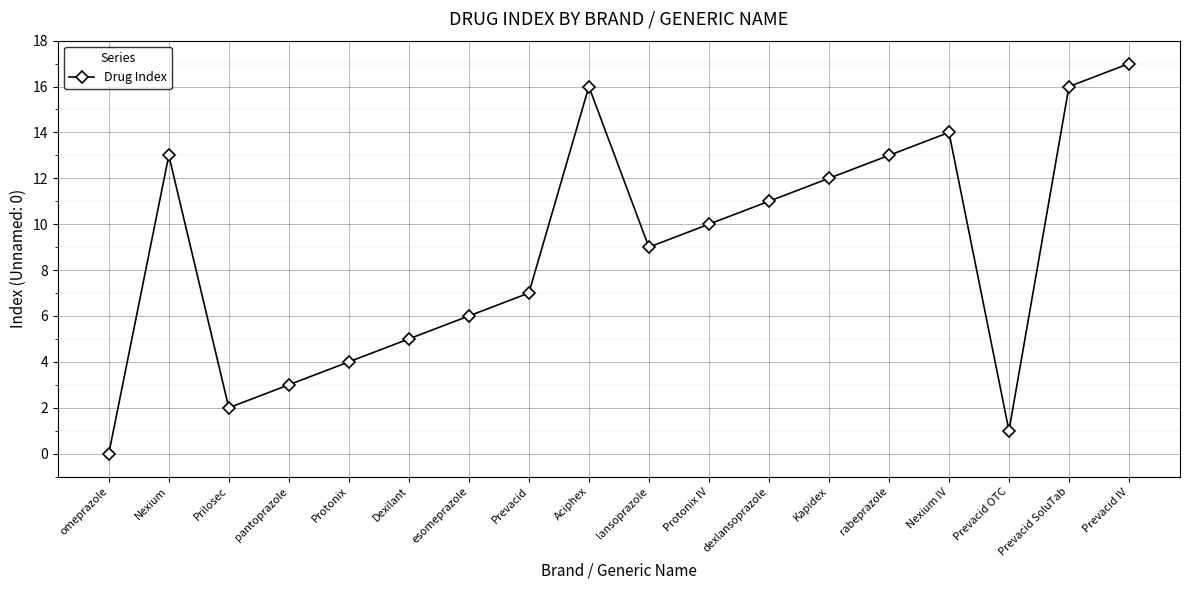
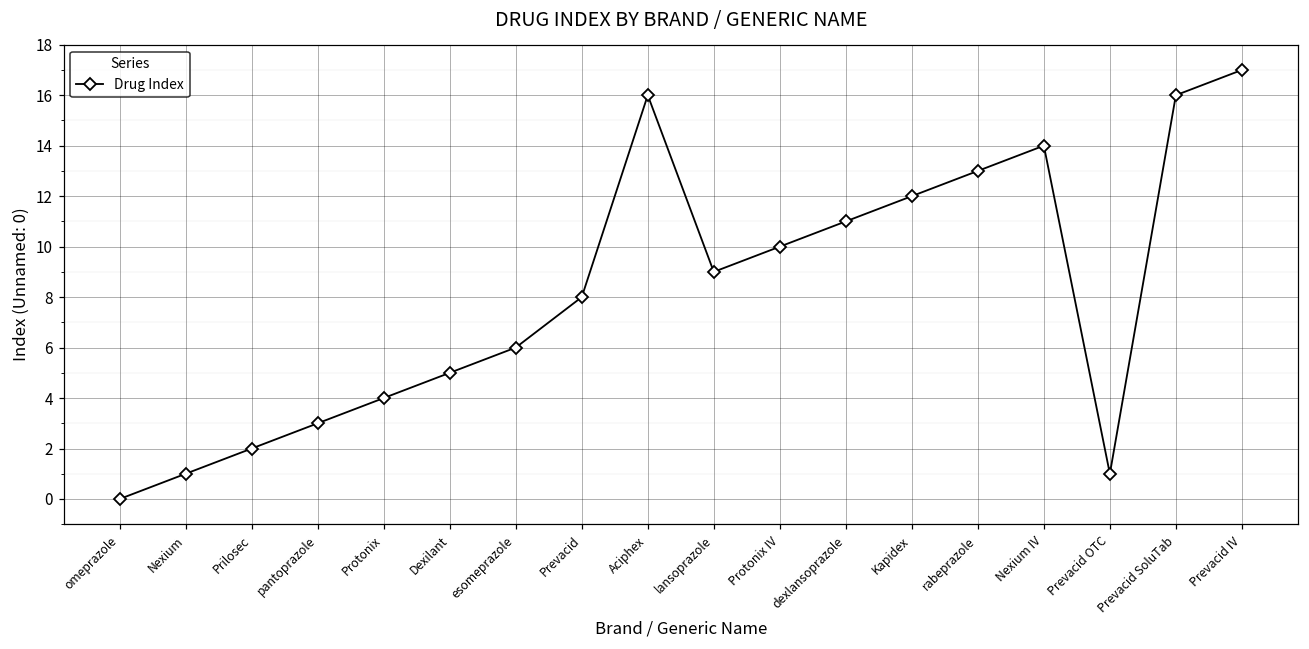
Nexium: 13 -> 1
Prevacid: 7 -> 8
